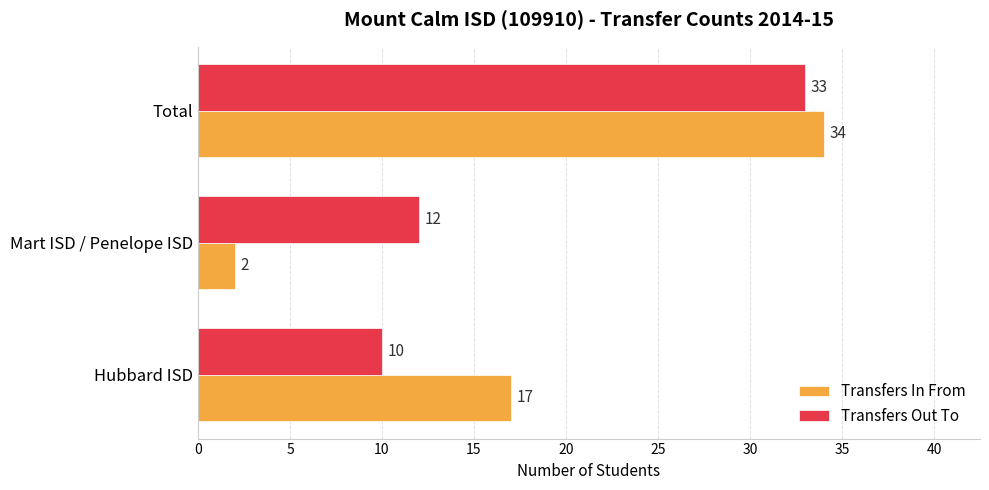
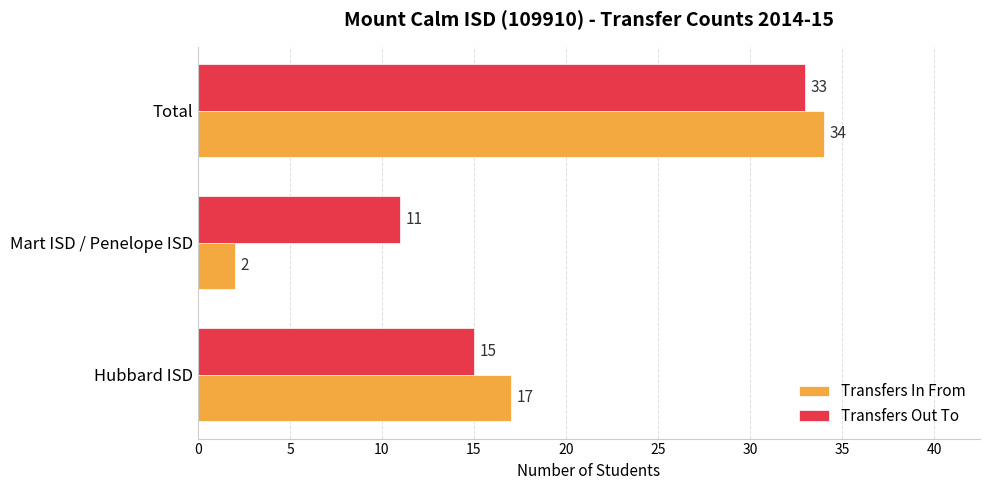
Transfers Out To, Mart ISD / Penelope ISD: 12 -> 11
Transfers Out To, Hubbard ISD: 10 -> 15
